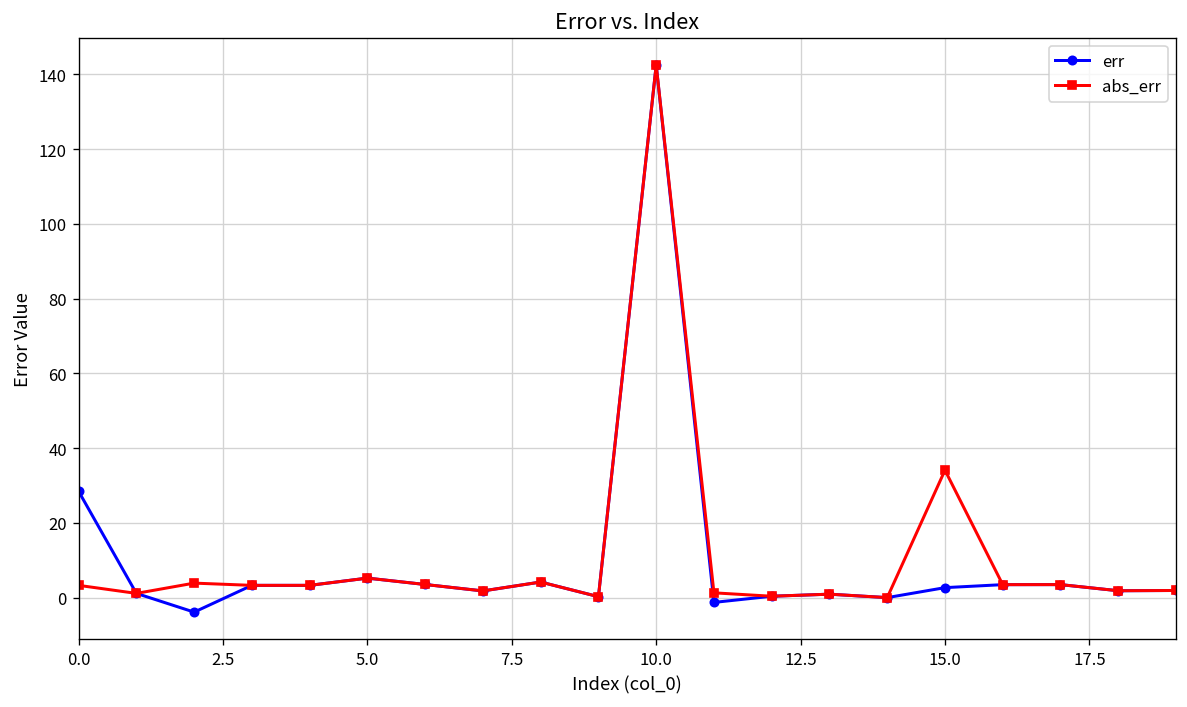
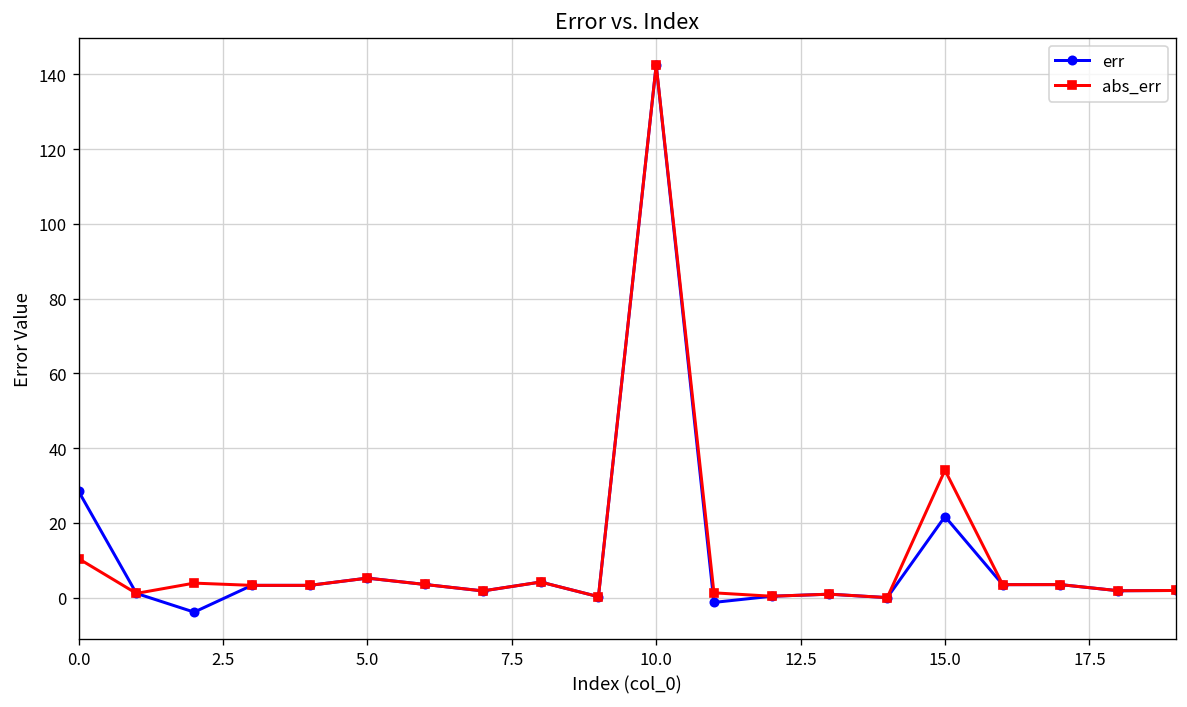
abs_err, 0.0: 3 -> 10
err, 15.0: 3 -> 22
